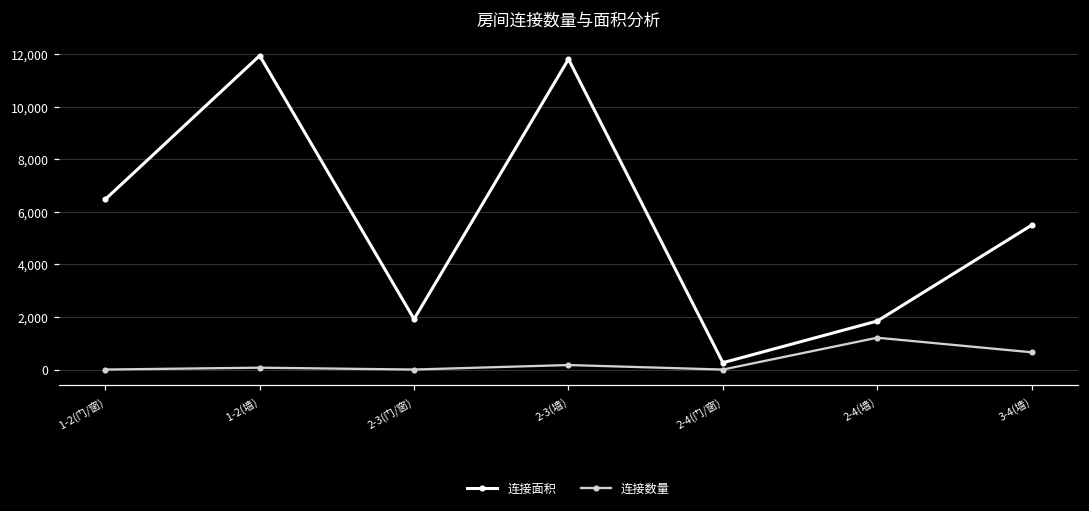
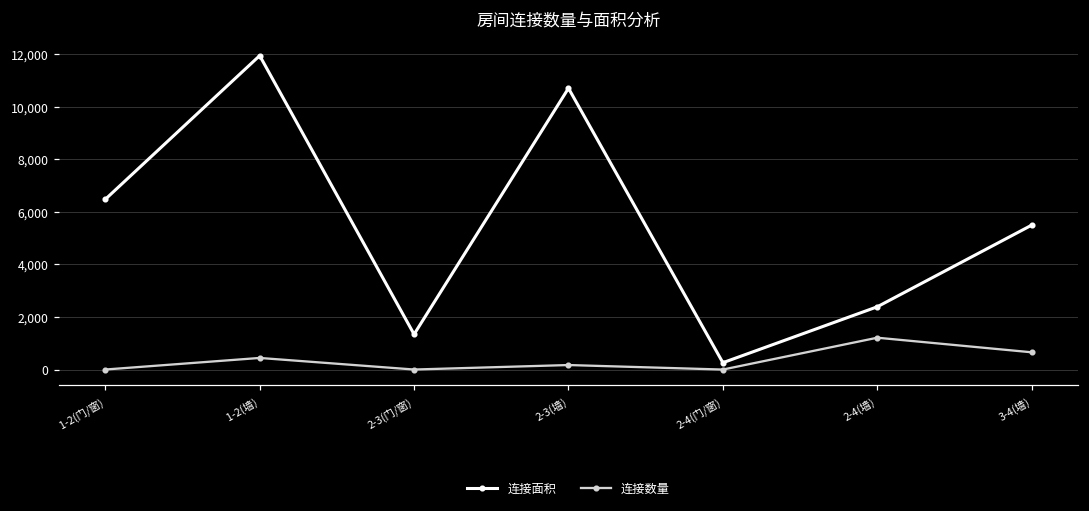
连接数量, 1-2(墙): 100 -> 400
连接面积, 2-3(门/窗): 1,900 -> 1,300
连接面积, 2-3(墙): 11,800 -> 10,700
连接面积, 2-4(墙): 1,800 -> 2,400
